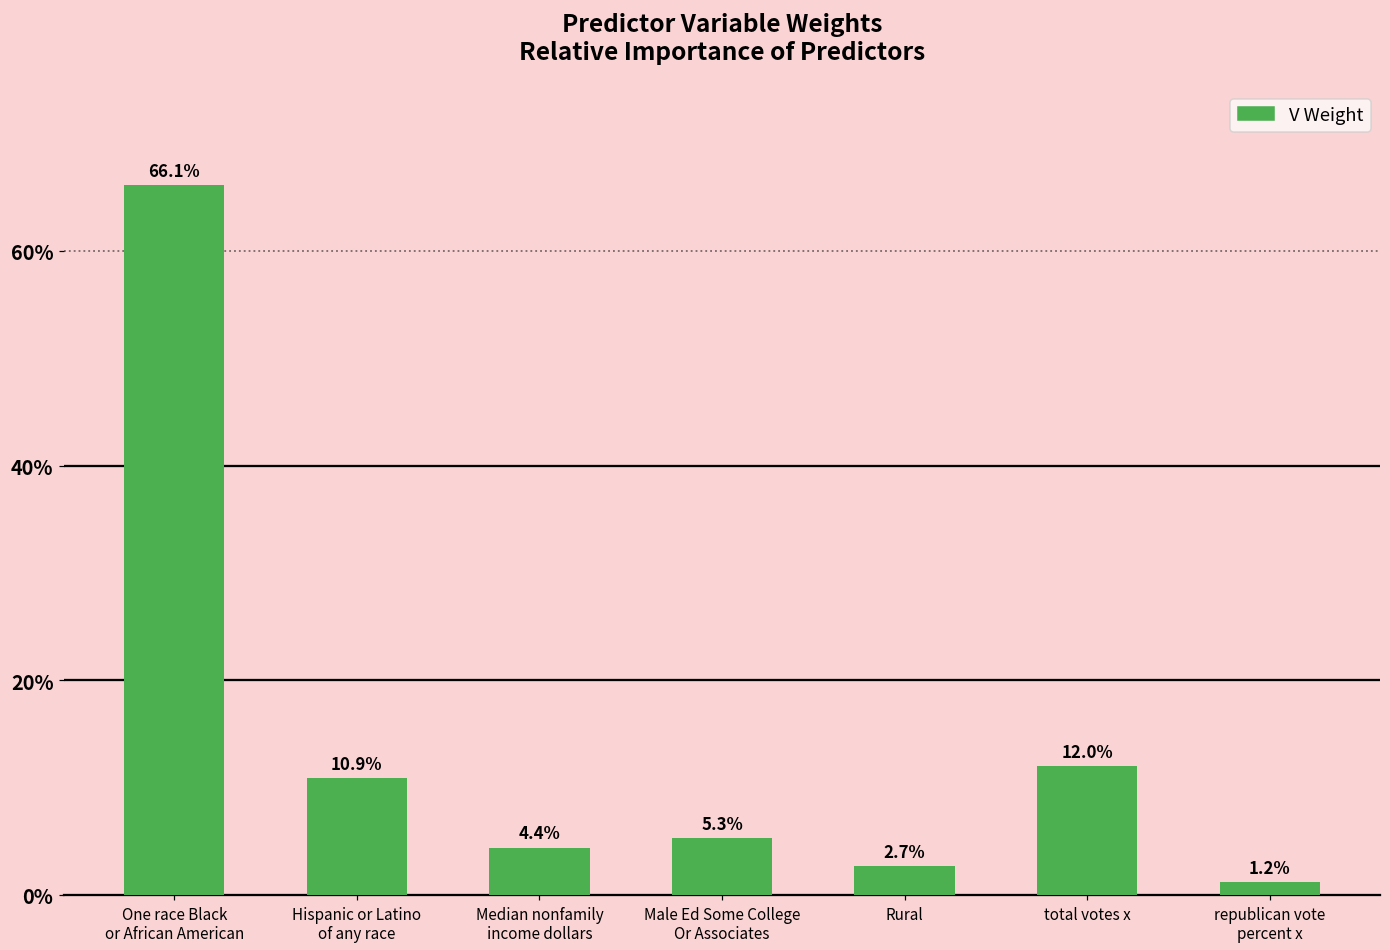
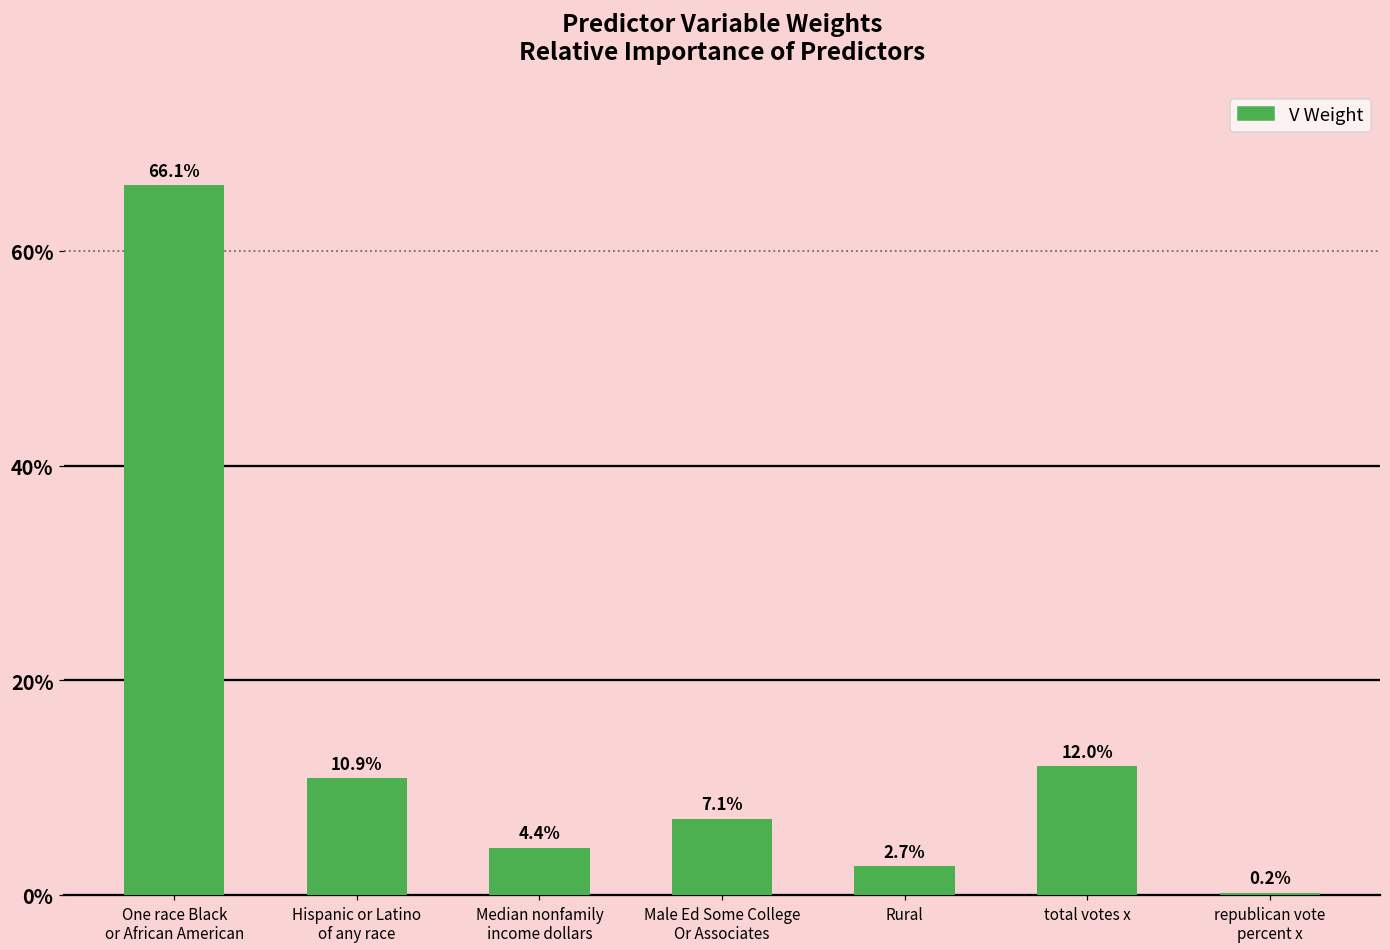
Male Ed Some College Or Associates: 5.3% -> 7.1%
republican vote percent x: 1.2% -> 0.2%
